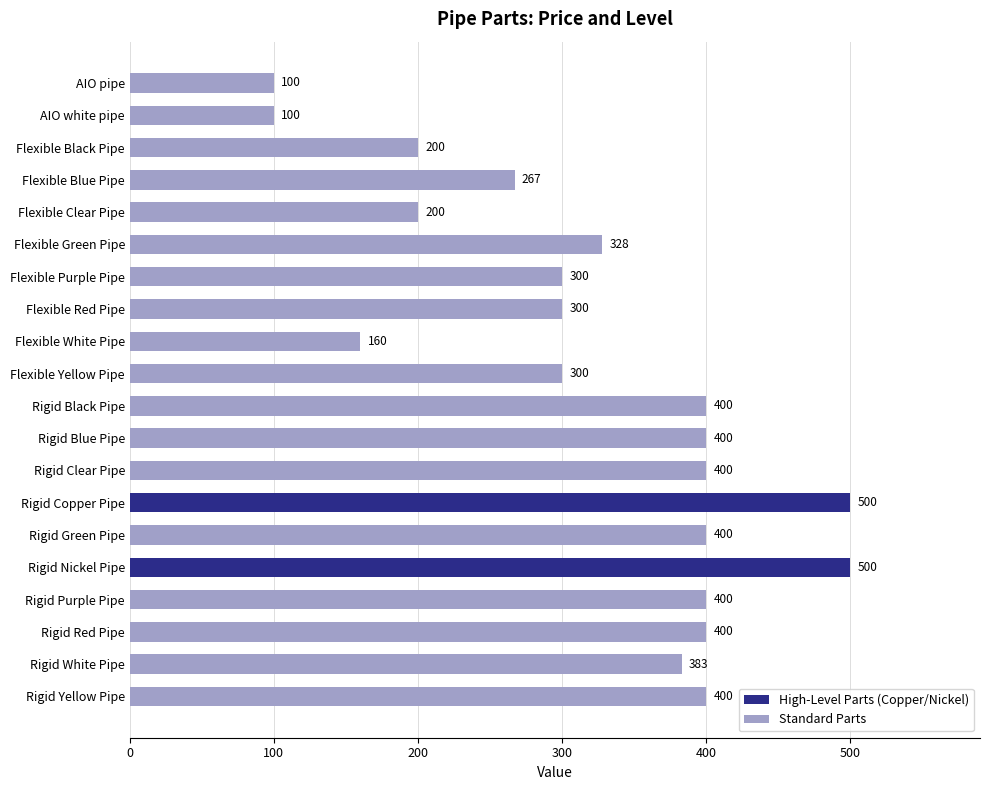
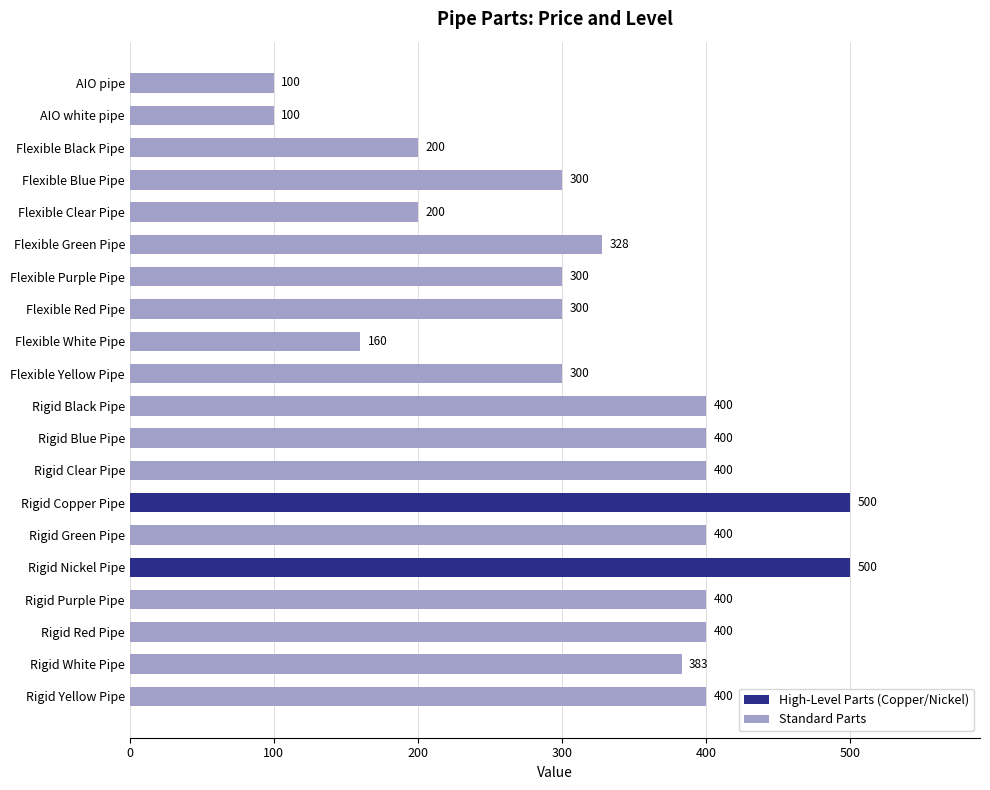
Flexible Blue Pipe: 267 -> 300
